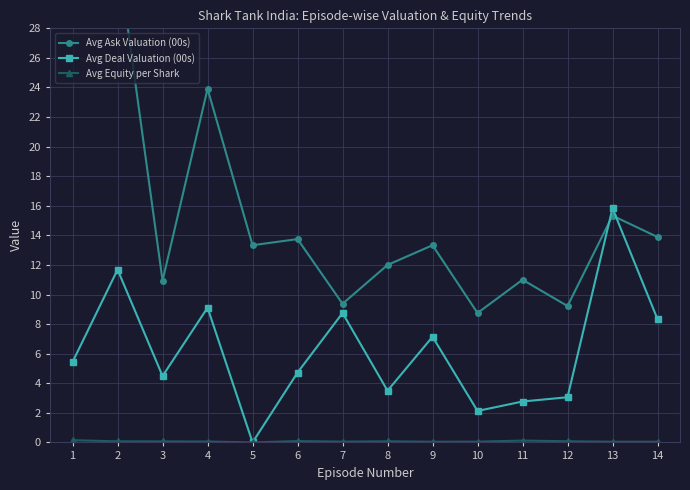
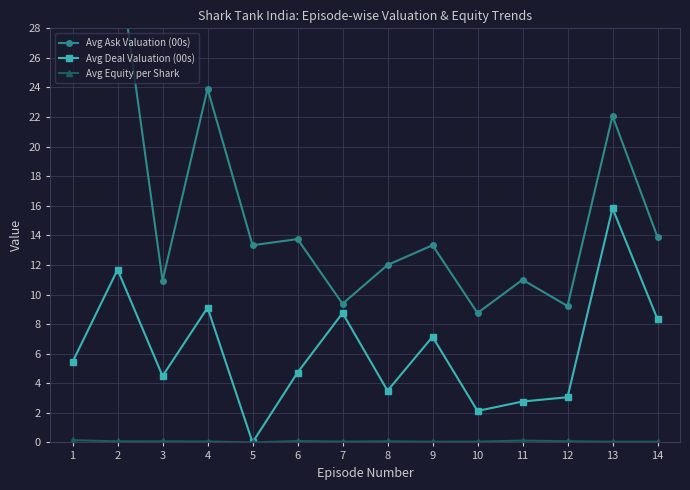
Avg Ask Valuation (00s), 13: 15.3 -> 22.1
